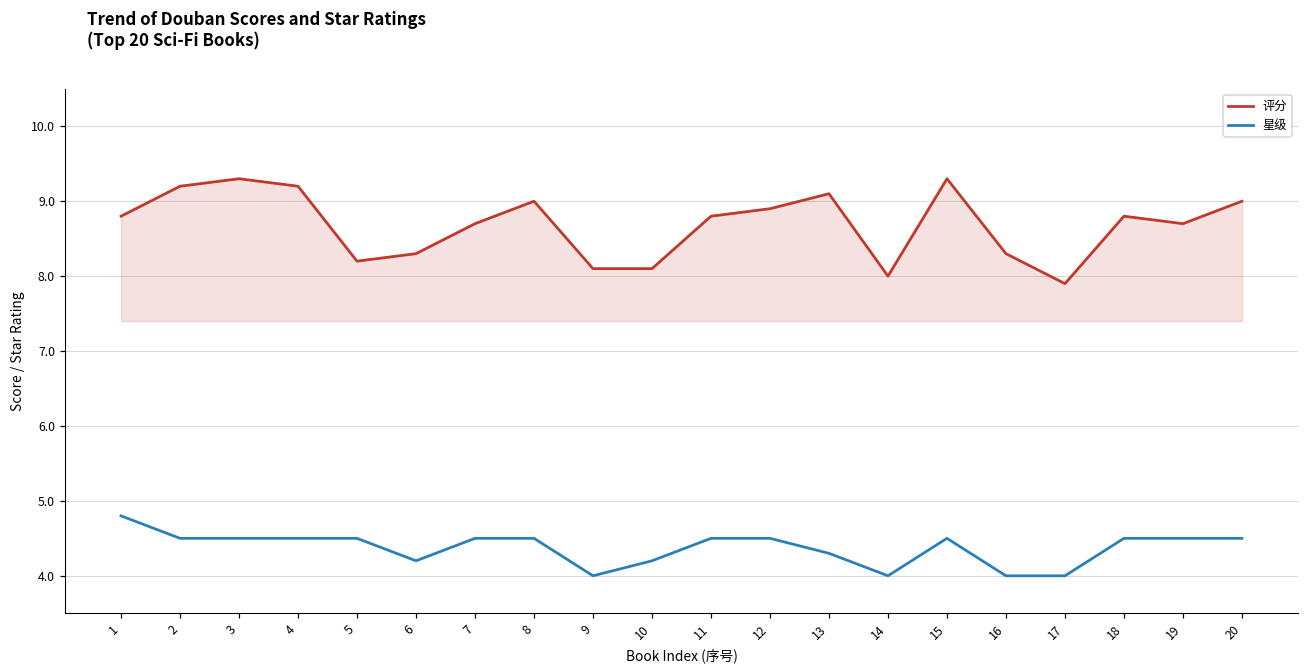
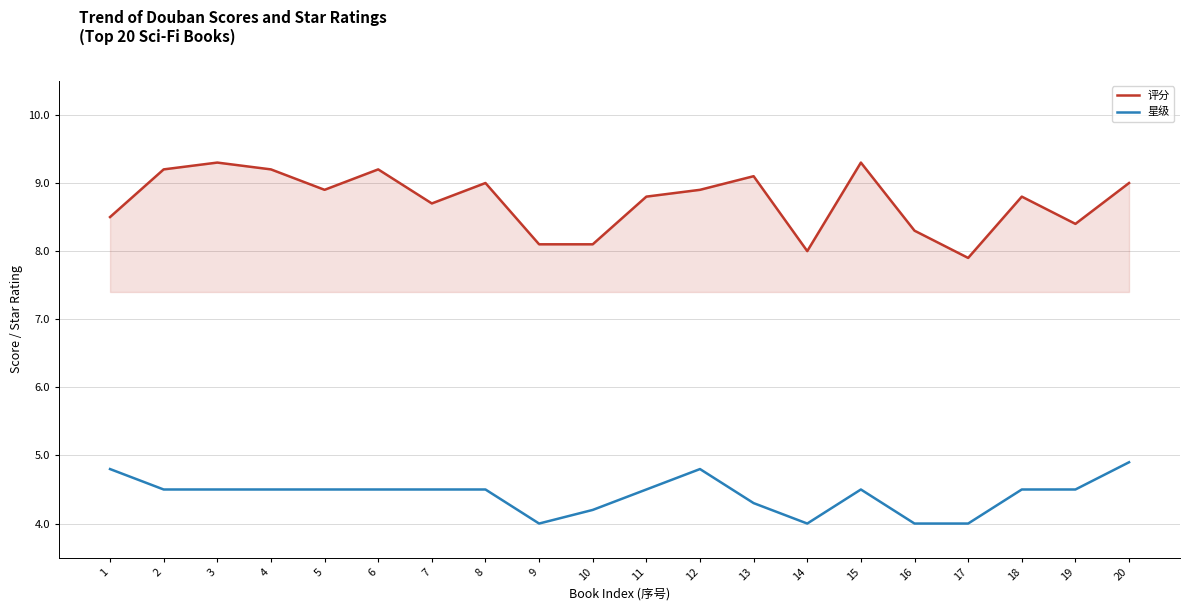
评分, 1: 8.8 -> 8.5
评分, 5: 8.2 -> 8.9
评分, 6: 8.3 -> 9.2
星级, 6: 4.2 -> 4.5
星级, 12: 4.5 -> 4.8
评分, 19: 8.7 -> 8.4
星级, 20: 4.5 -> 4.9
